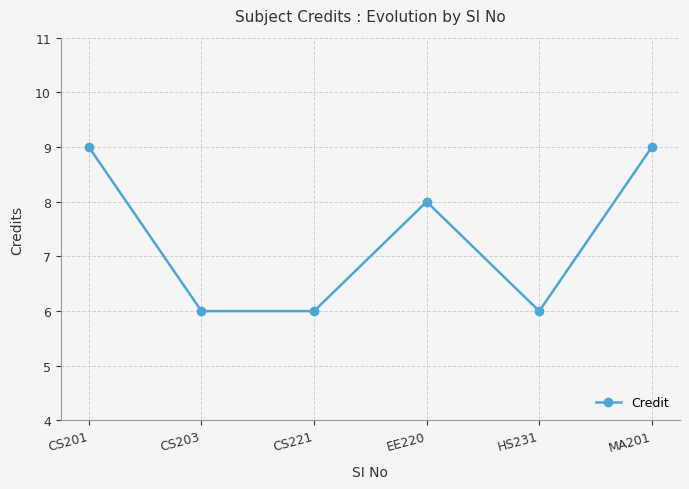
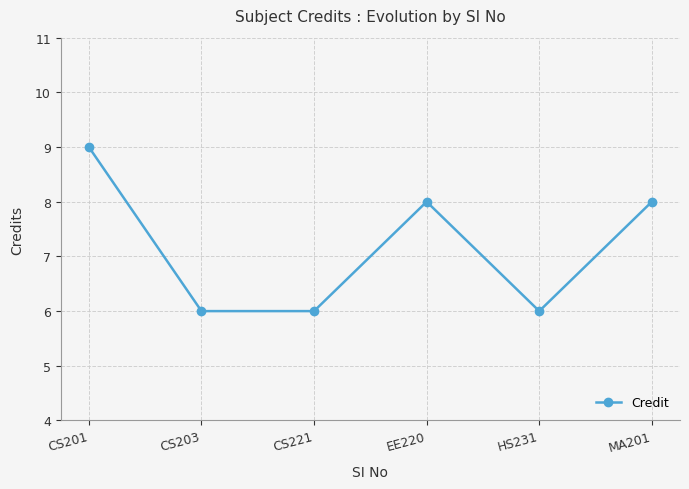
MA201: 9 -> 8
